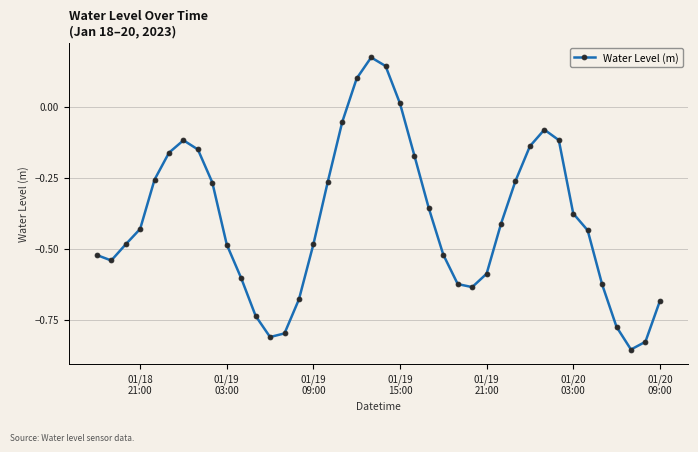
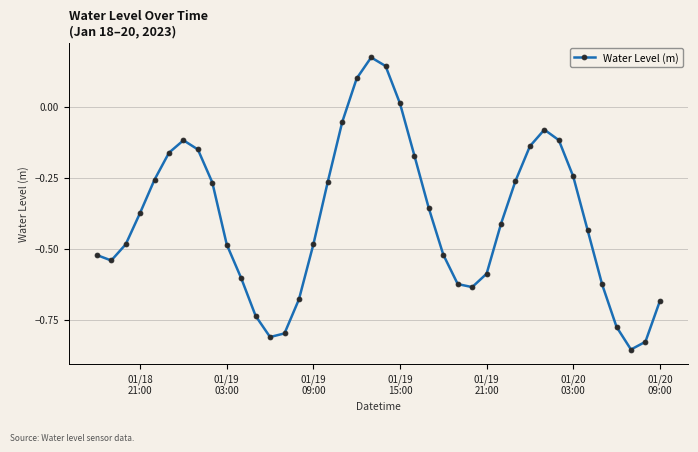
01/18 21:00: -0.43 -> -0.37
01/20 03:00: -0.38 -> -0.25
